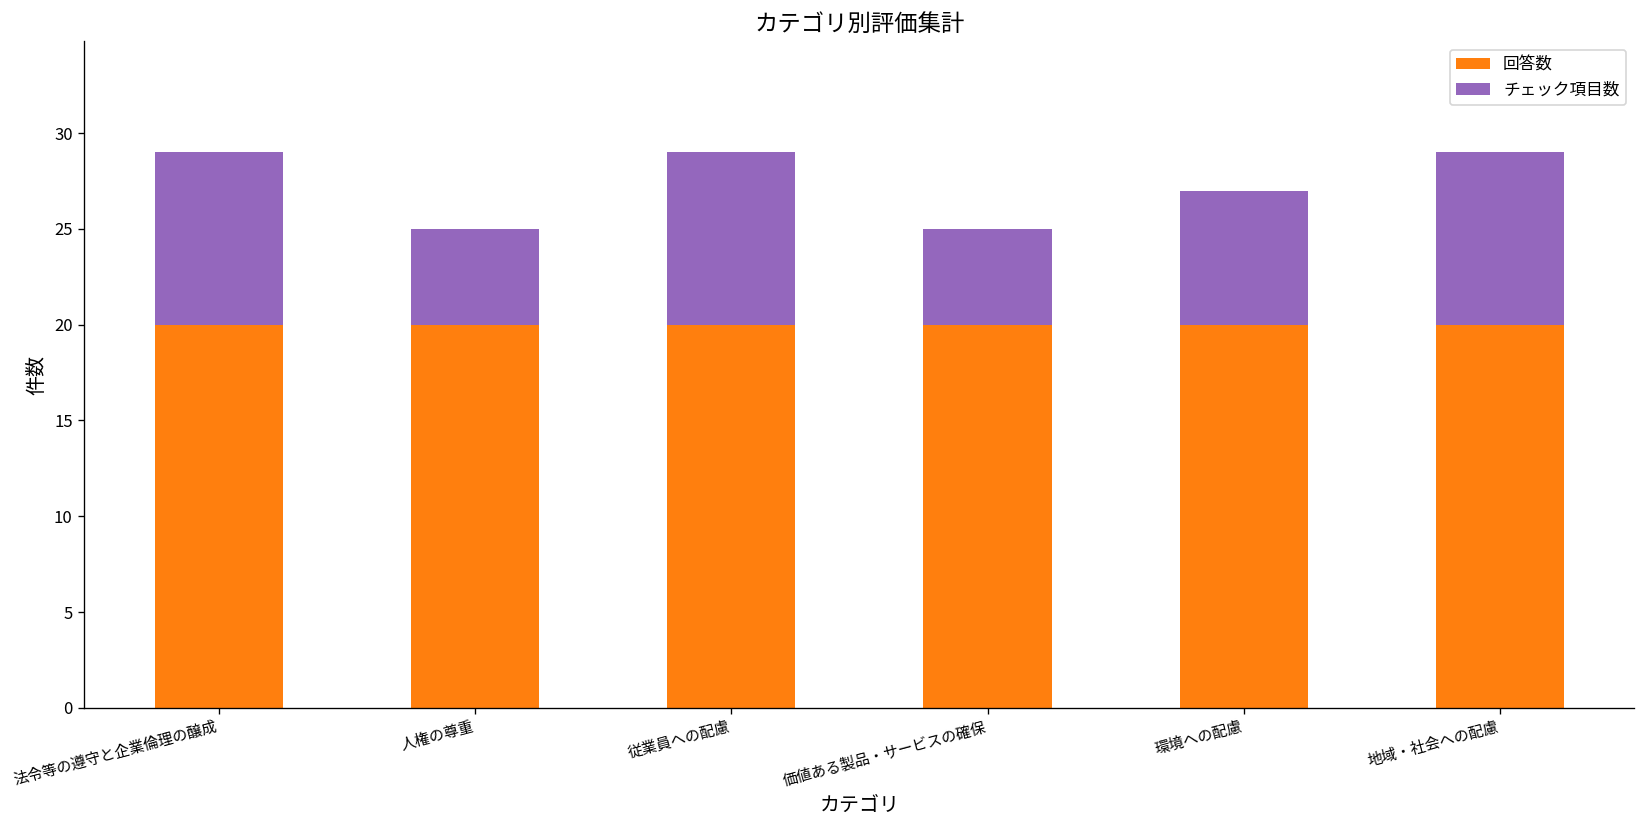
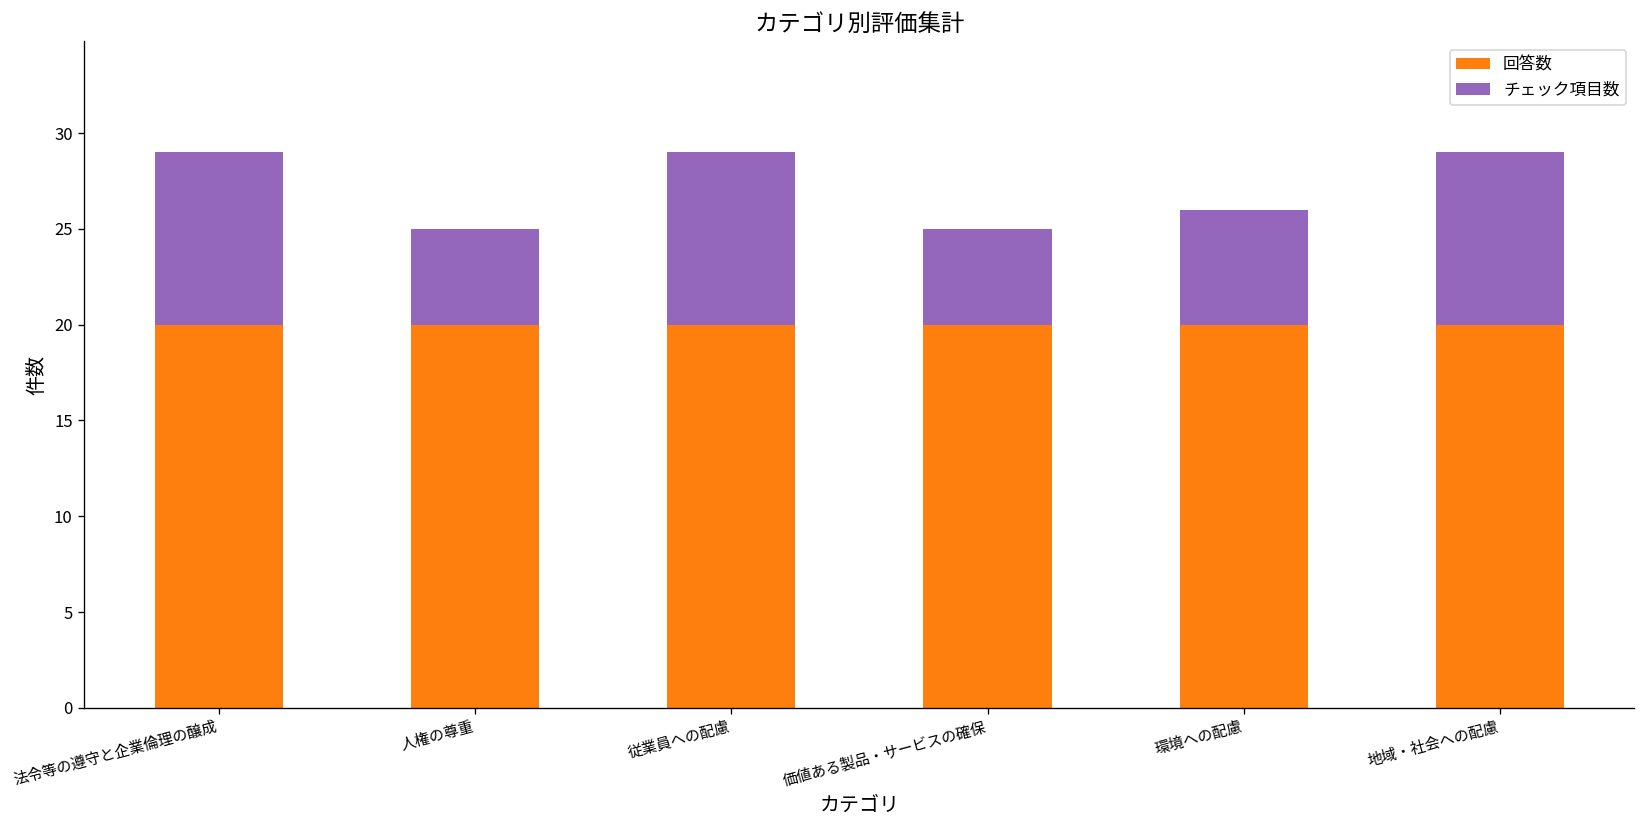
チェック項目数, 環境への配慮: 7 -> 6
